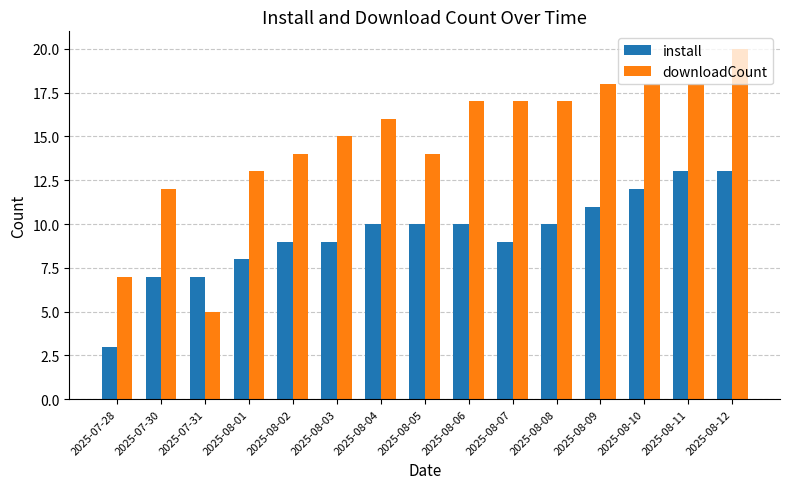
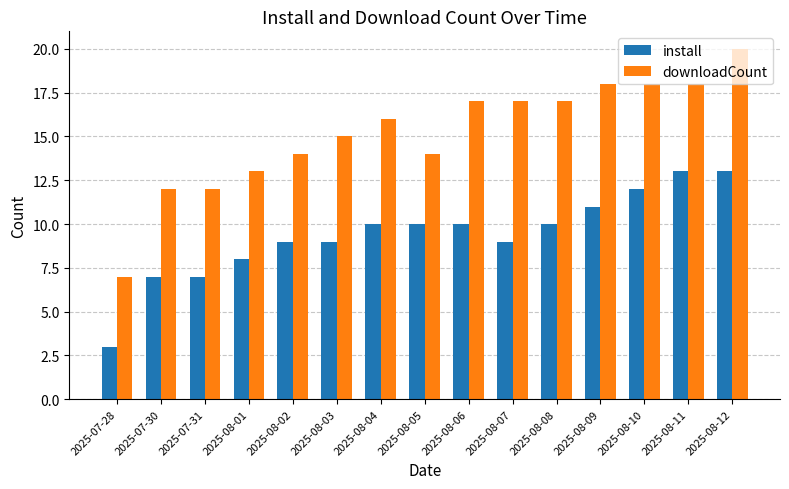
downloadCount, 2025-07-31: 5 -> 12
